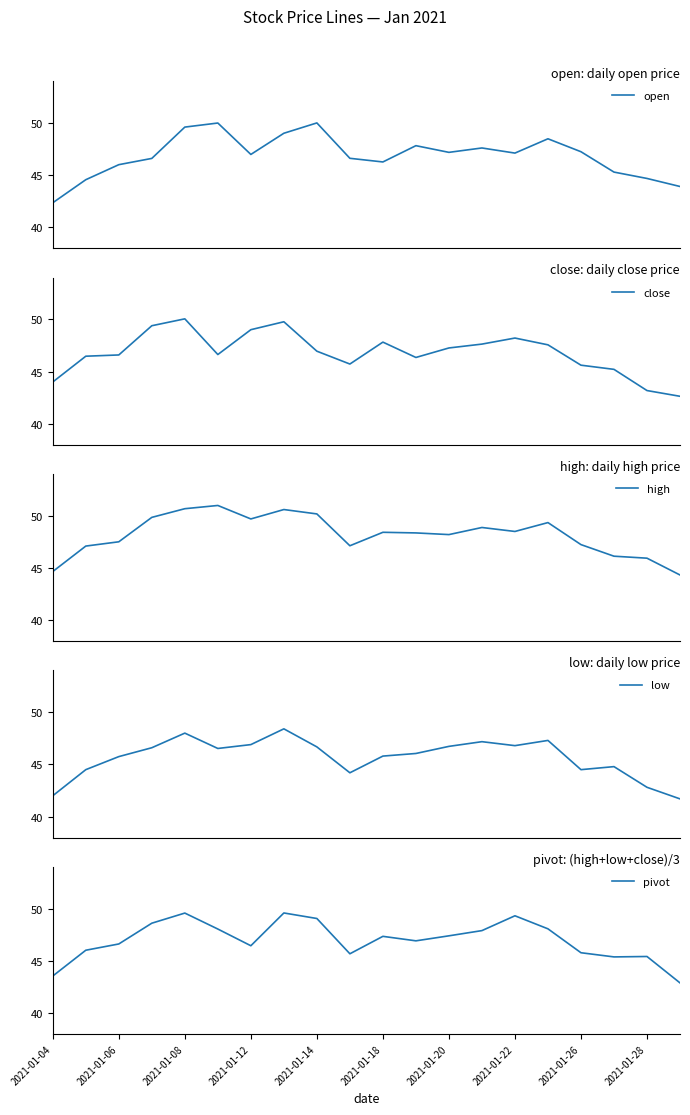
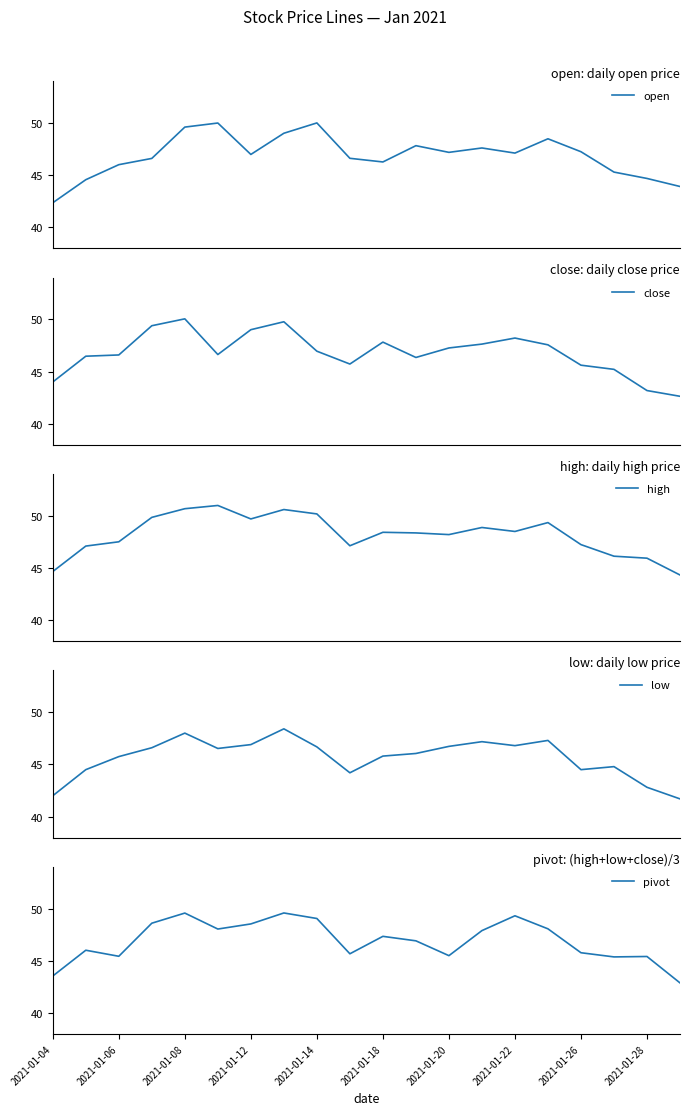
pivot: (high+low+close)/3, 2021-01-06: 46.6 -> 45.4
pivot: (high+low+close)/3, 2021-01-12: 46.5 -> 48.5
pivot: (high+low+close)/3, 2021-01-20: 47.4 -> 45.5
